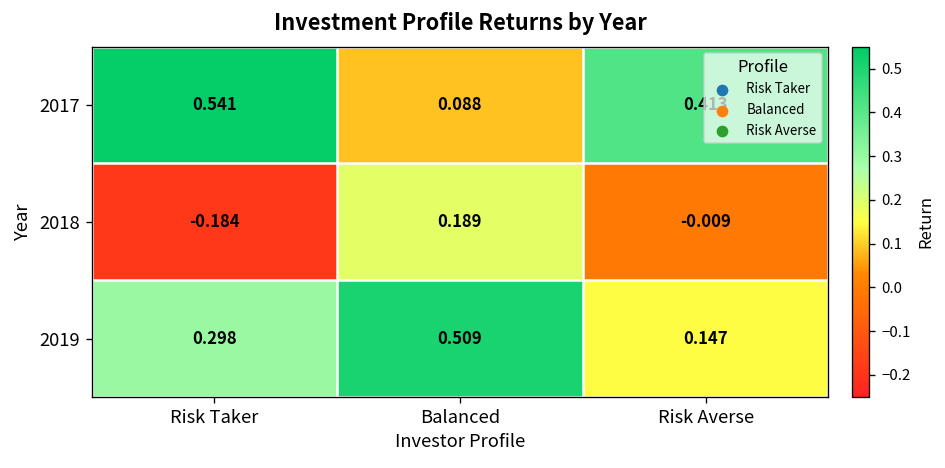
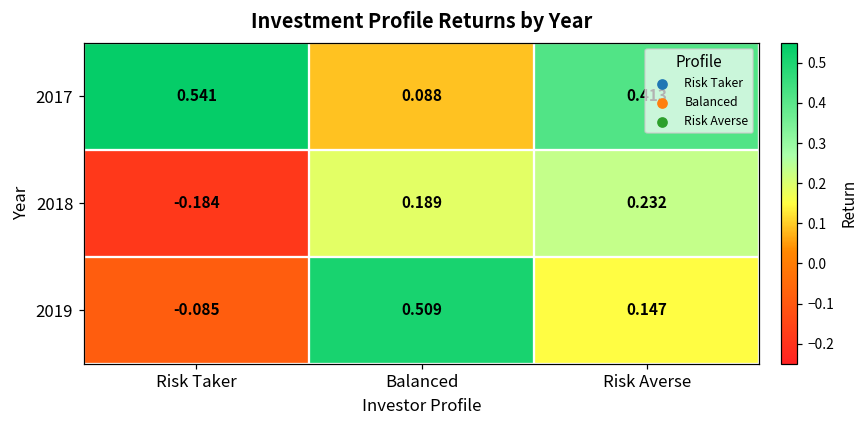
2018, Risk Averse: -0.009 -> 0.232
2019, Risk Taker: 0.298 -> -0.085
